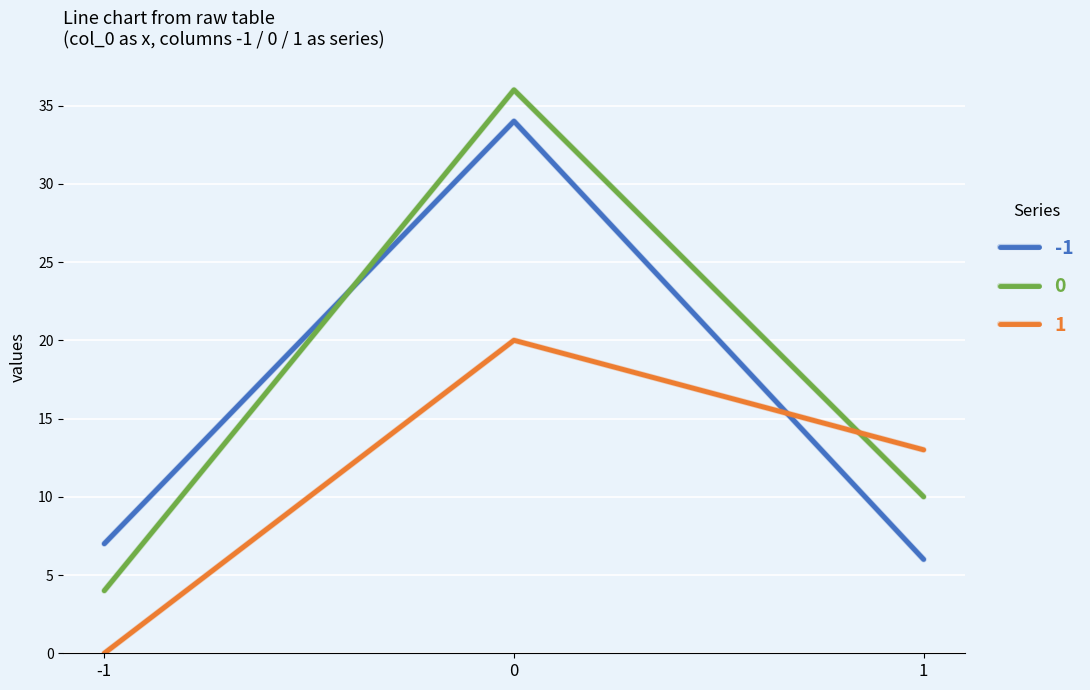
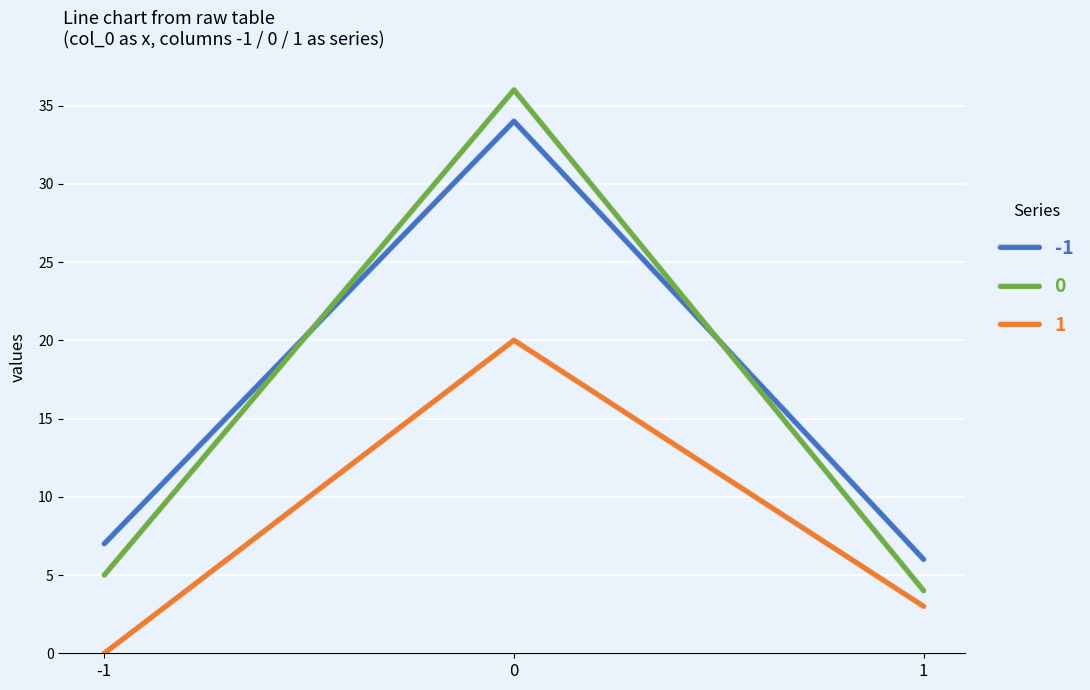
0, -1: 4 -> 5
0, 1: 10 -> 4
1, 1: 13 -> 3
